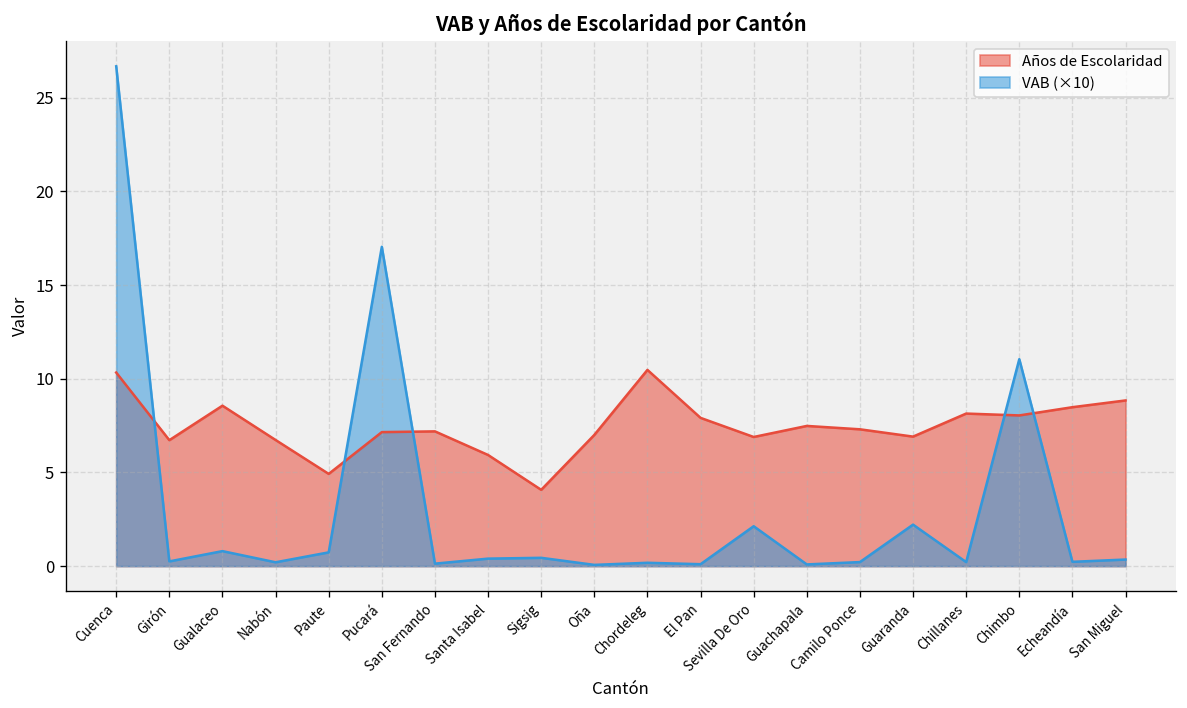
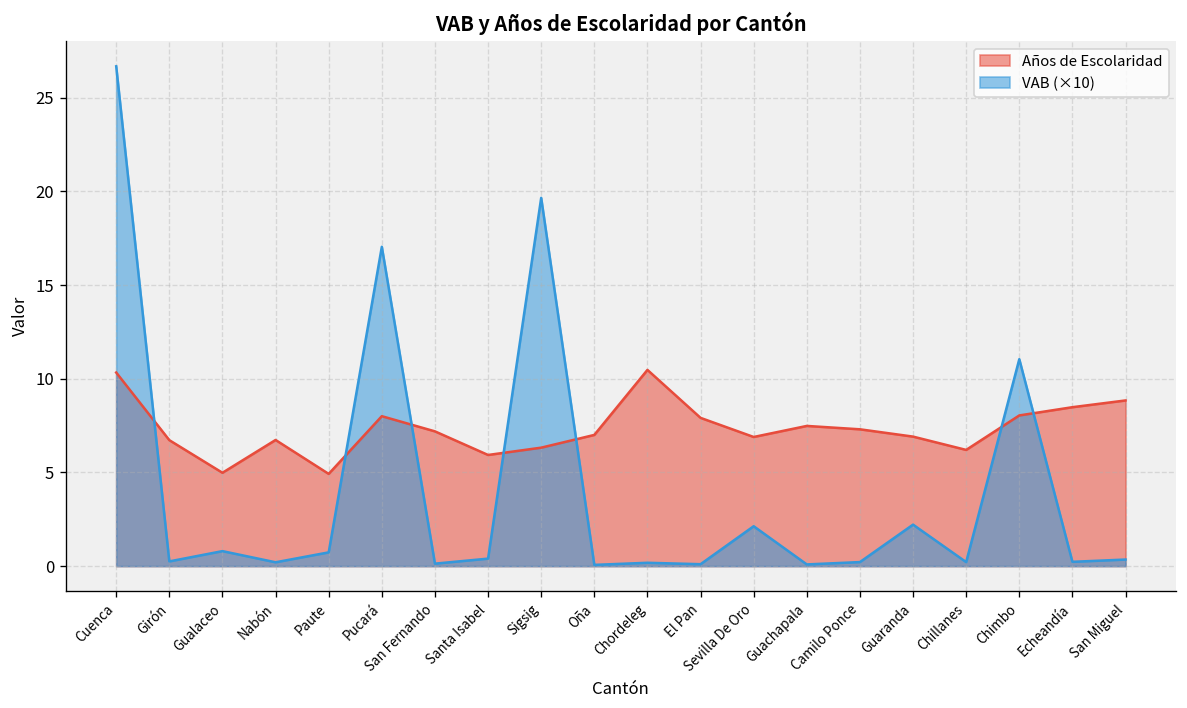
Años de Escolaridad, Gualaceo: 8.6 -> 5.0
Años de Escolaridad, Pucará: 7.2 -> 8.0
Años de Escolaridad, Sigsig: 4.1 -> 6.3
VAB (×10), Sigsig: 0.4 -> 19.7
Años de Escolaridad, Chillanes: 8.1 -> 6.2
